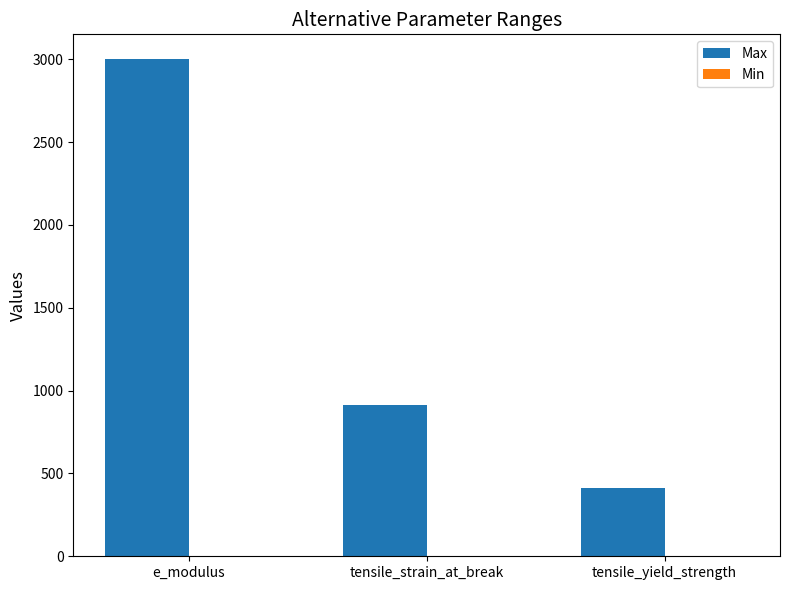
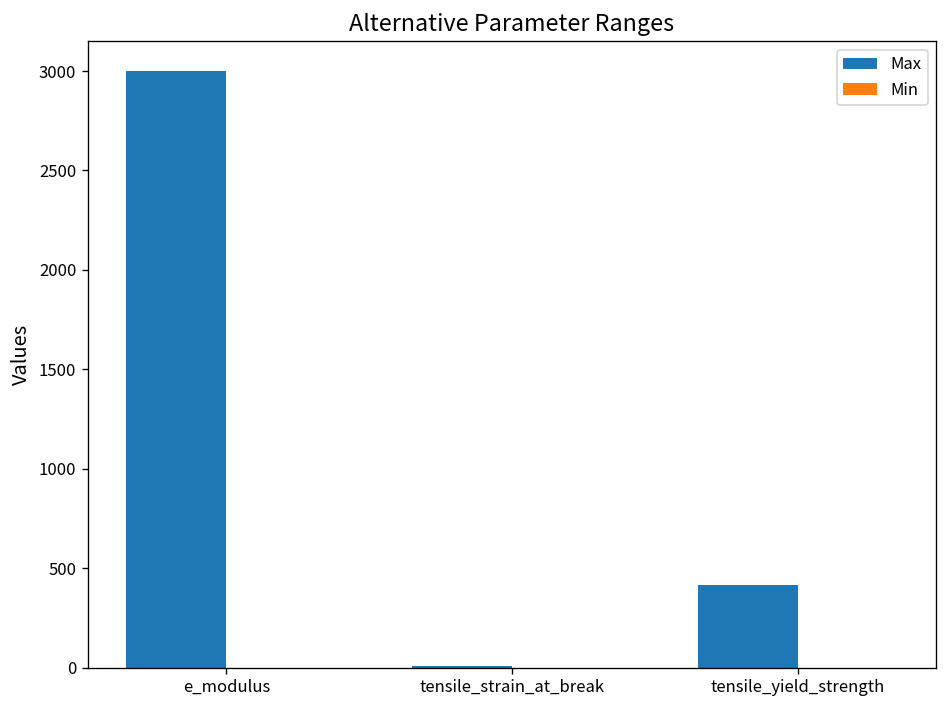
Max, tensile_strain_at_break: 910 -> 10
